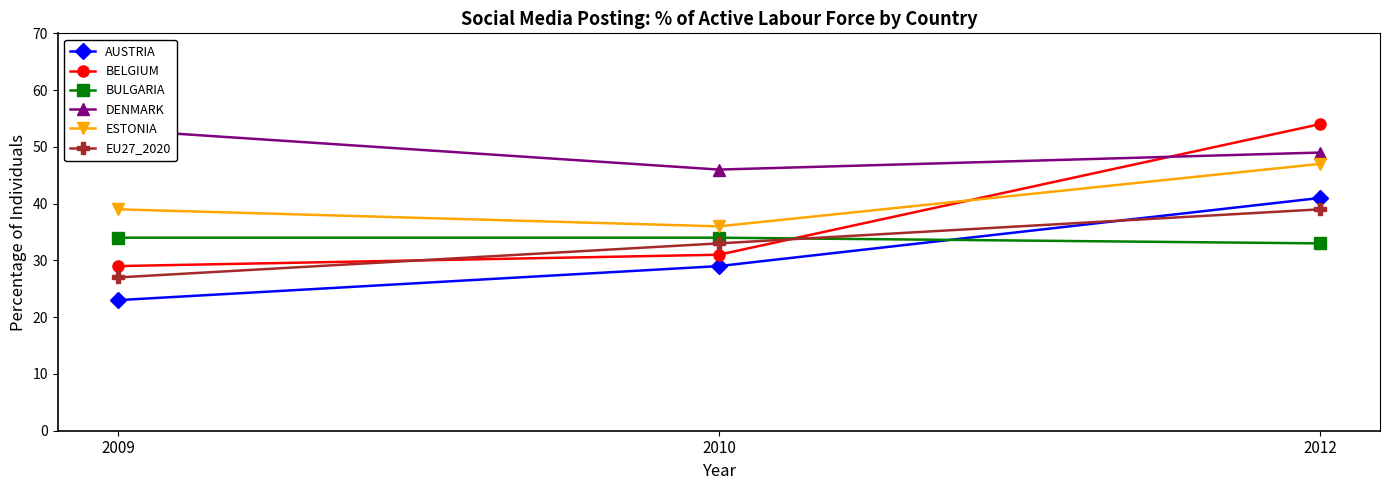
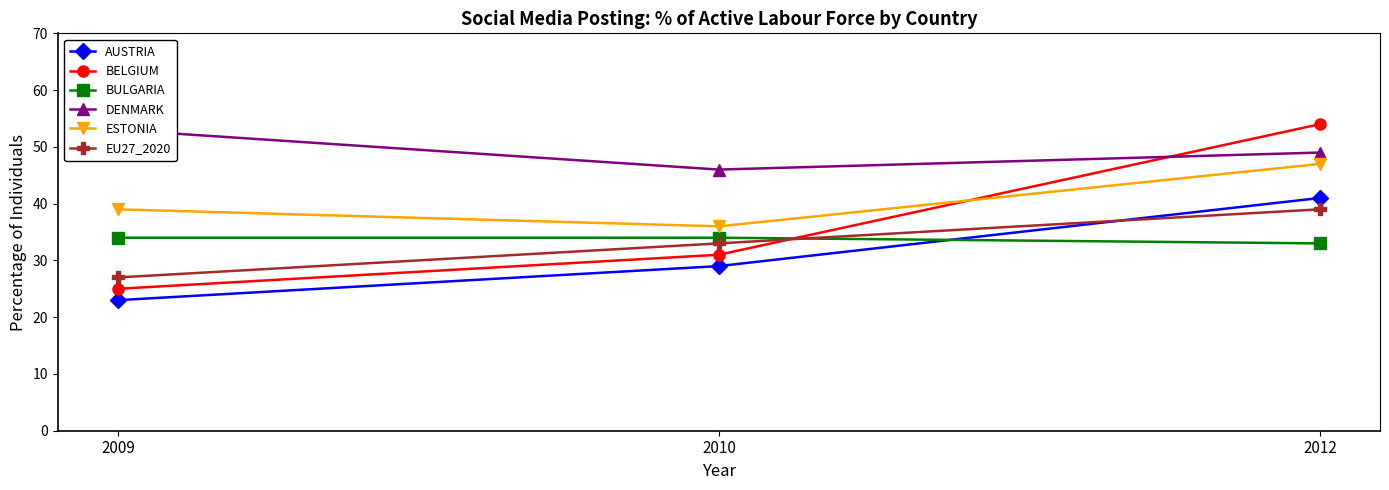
BELGIUM, 2009: 29 -> 25
